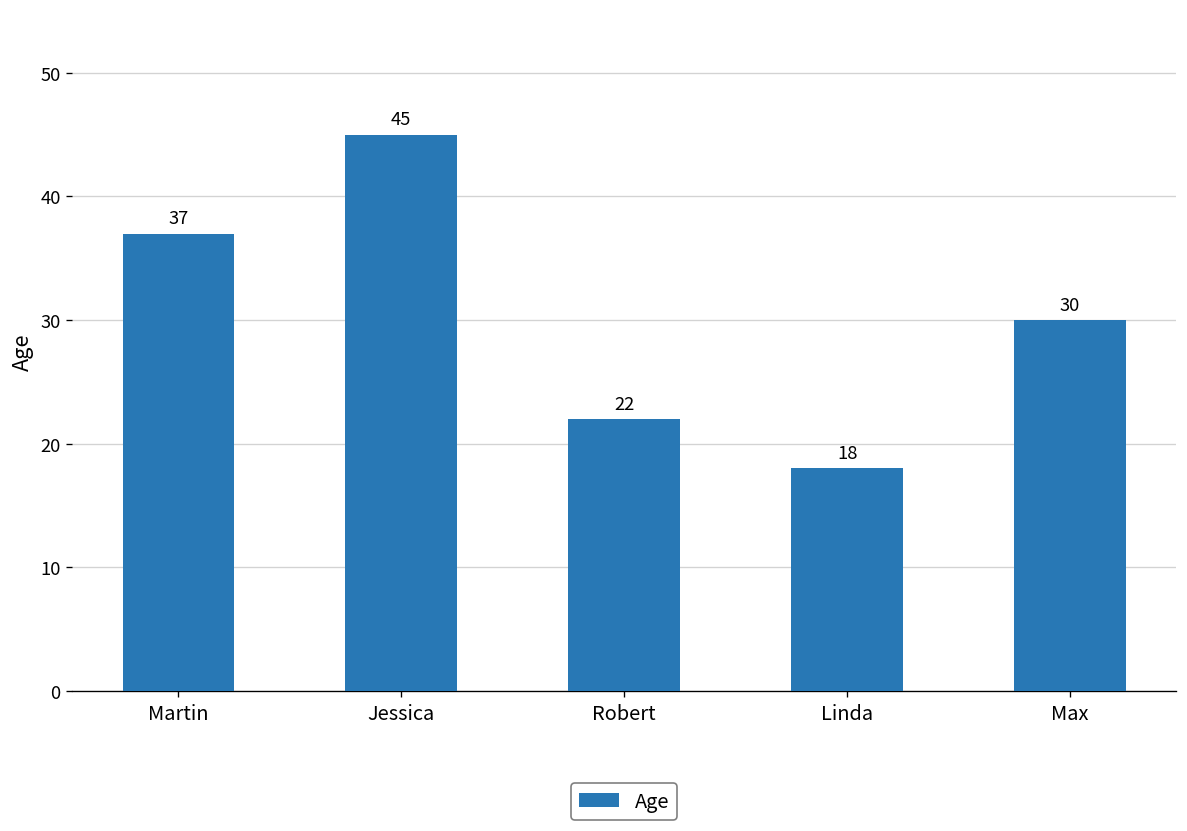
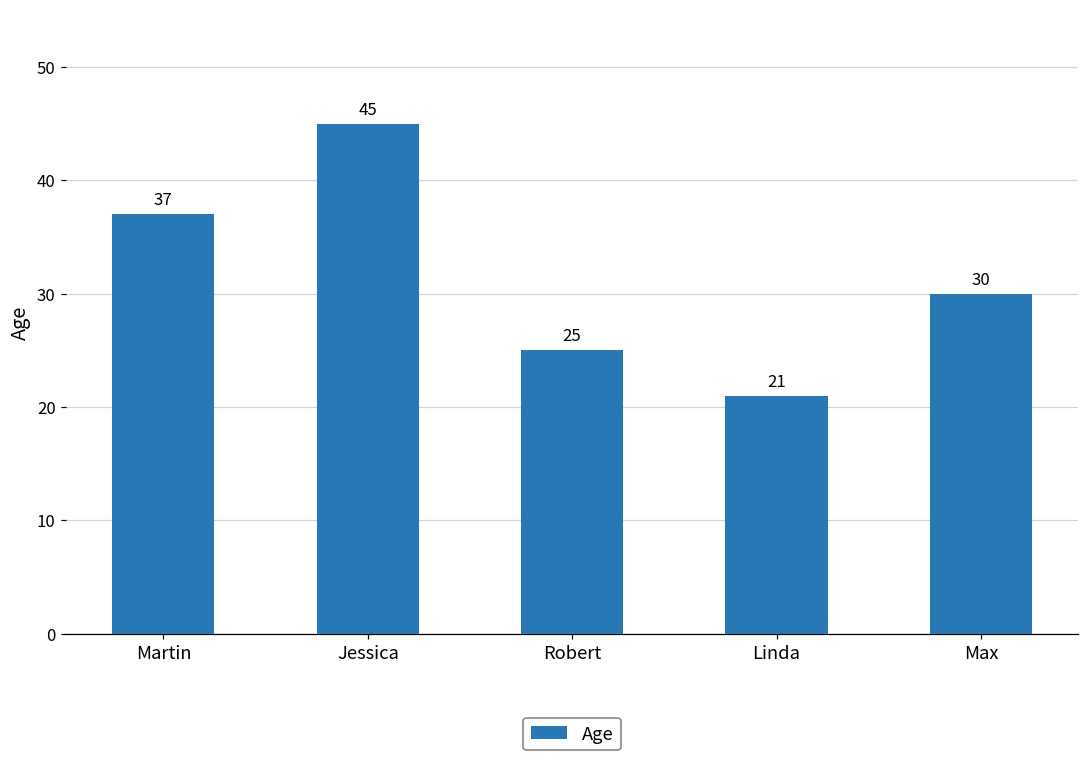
Robert: 22 -> 25
Linda: 18 -> 21
